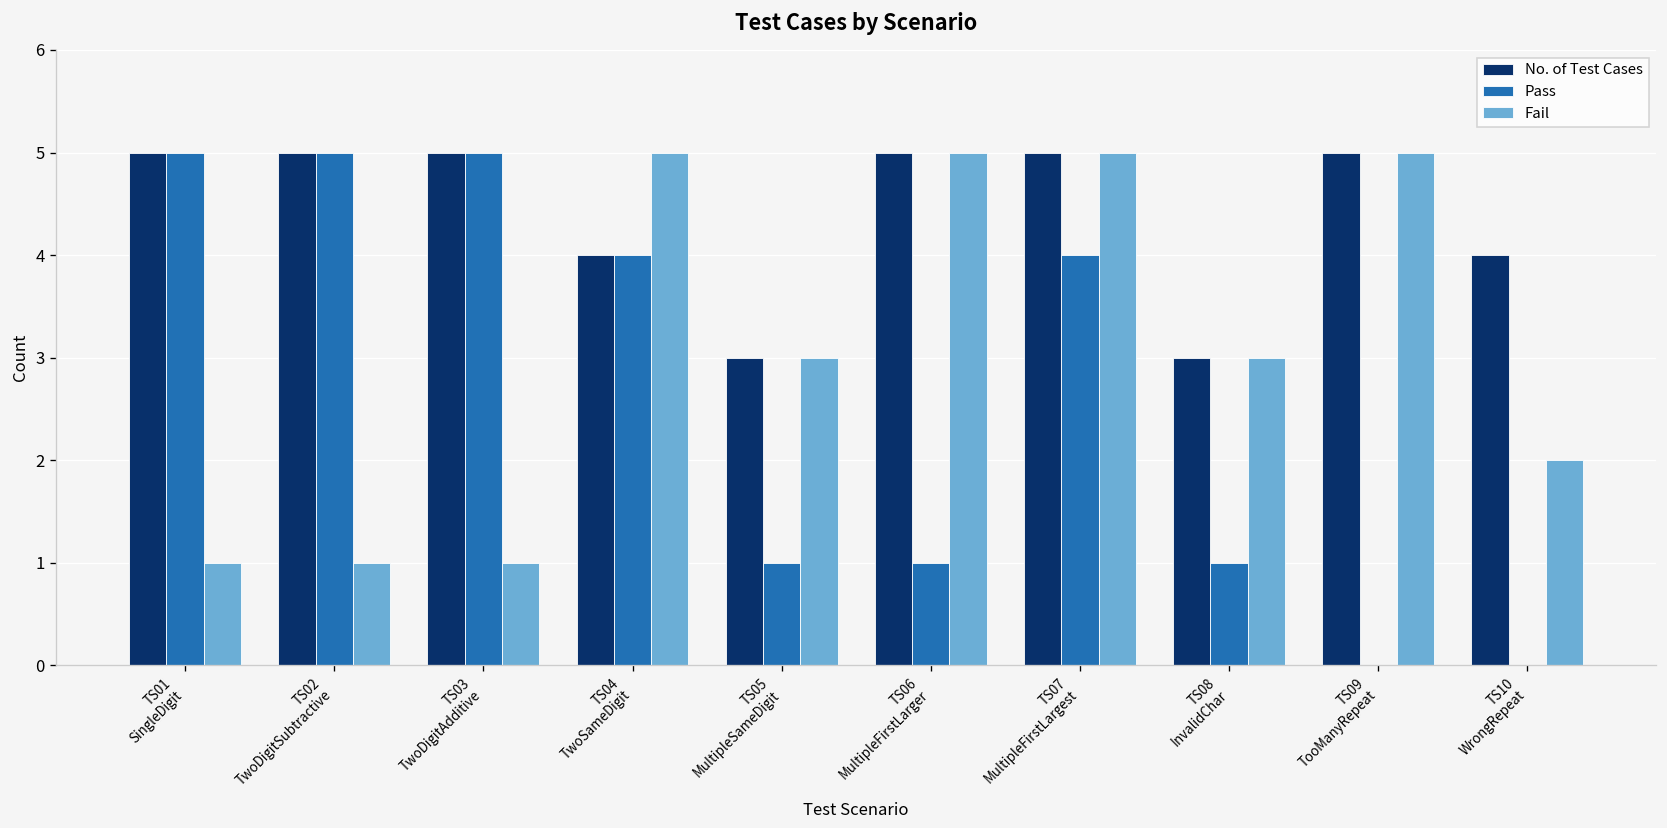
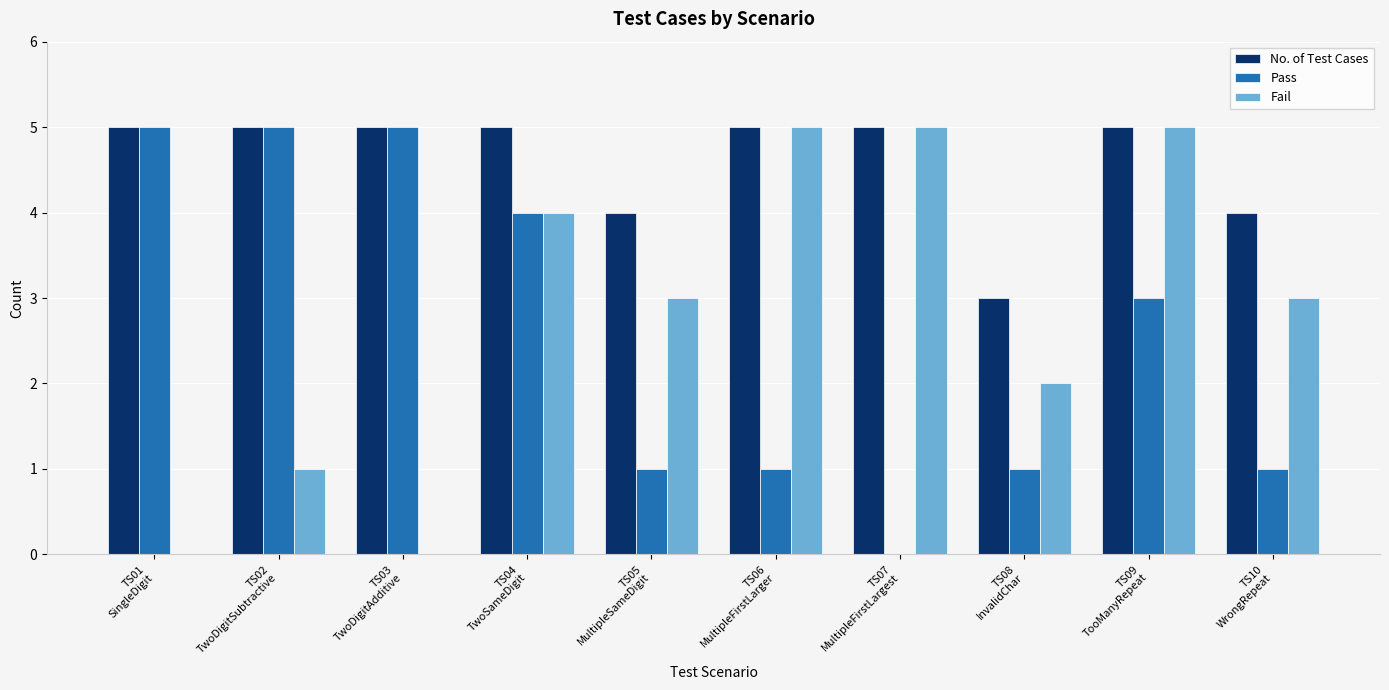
Fail, TS01 SingleDigit: 1 -> 0
Fail, TS03 TwoDigitAdditive: 1 -> 0
No. of Test Cases, TS04 TwoSameDigit: 4 -> 5
Fail, TS04 TwoSameDigit: 5 -> 4
No. of Test Cases, TS05 MultipleSameDigit: 3 -> 4
Pass, TS07 MultipleFirstLargest: 4 -> 0
Fail, TS08 InvalidChar: 3 -> 2
Pass, TS09 TooManyRepeat: 0 -> 3
Pass, TS10 WrongRepeat: 0 -> 1
Fail, TS10 WrongRepeat: 2 -> 3
